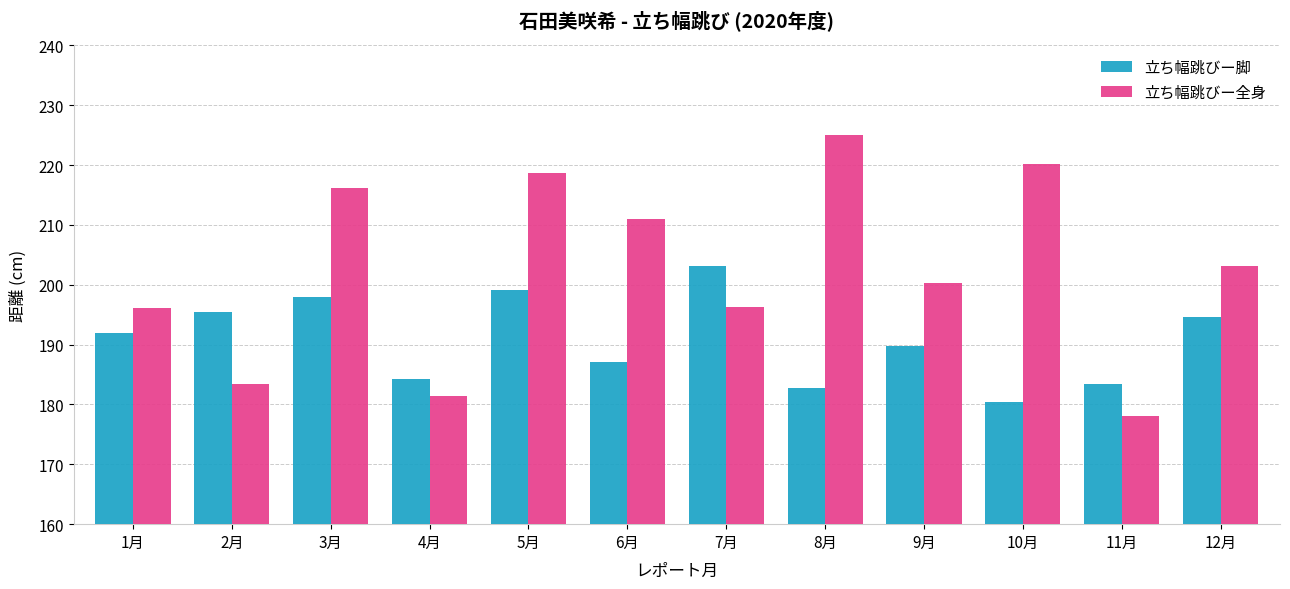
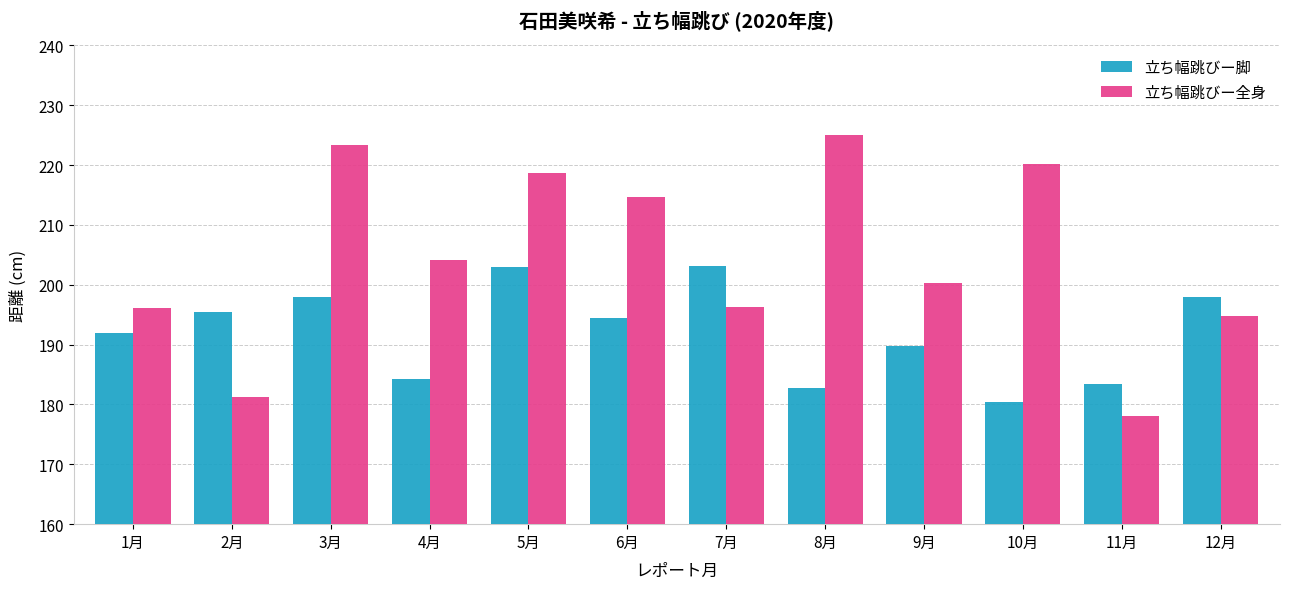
立ち幅跳びー全身, 2月: 184 -> 181
立ち幅跳びー全身, 3月: 216 -> 223
立ち幅跳びー全身, 4月: 181 -> 204
立ち幅跳びー脚, 5月: 199 -> 203
立ち幅跳びー脚, 6月: 187 -> 195
立ち幅跳びー全身, 6月: 211 -> 215
立ち幅跳びー脚, 12月: 195 -> 198
立ち幅跳びー全身, 12月: 203 -> 195
